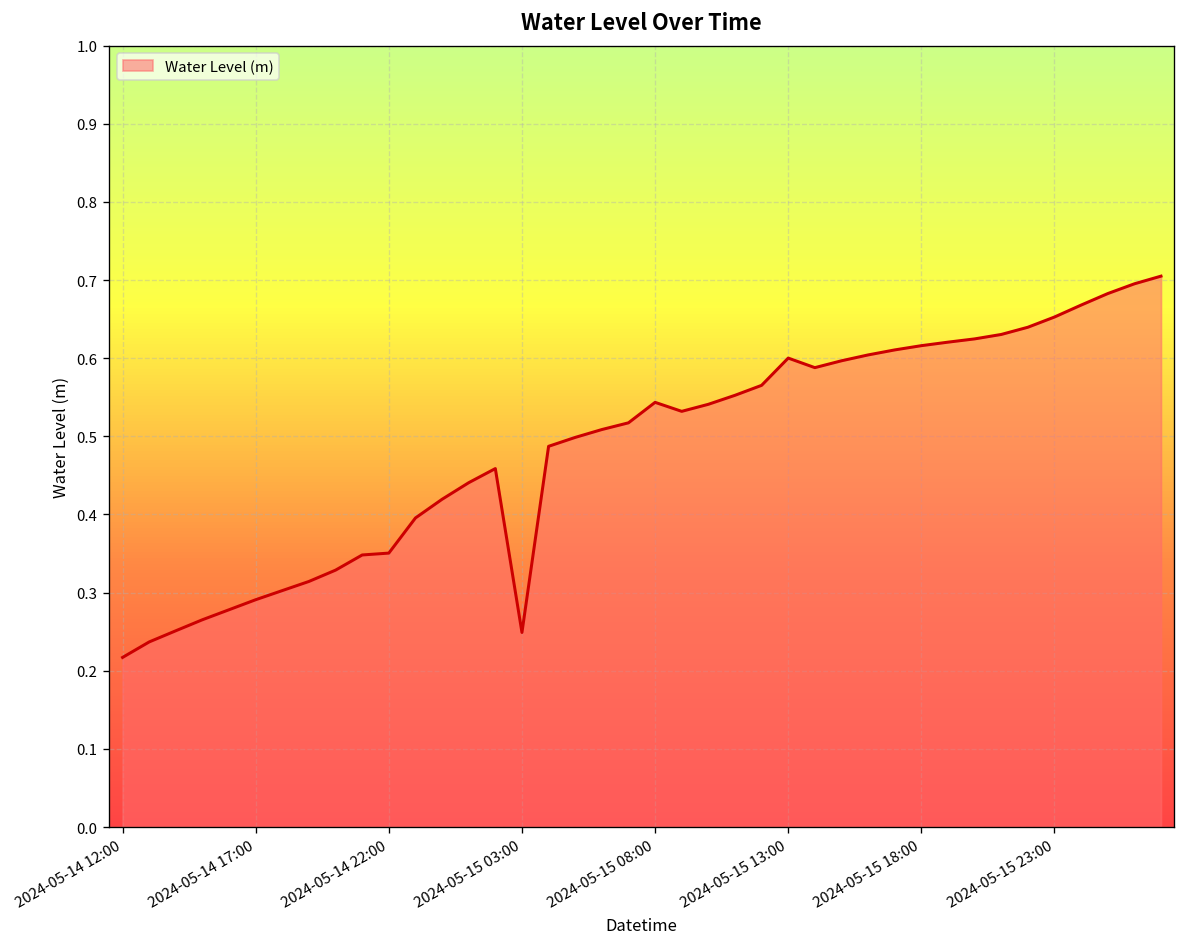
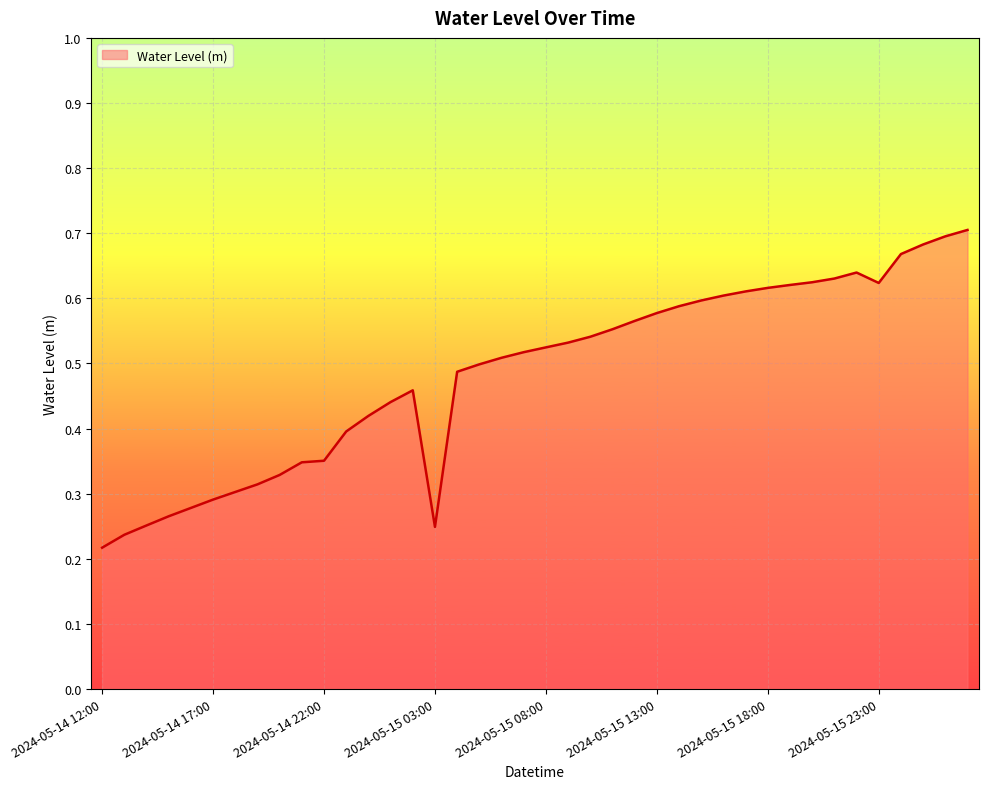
2024-05-15 08:00: 0.54 -> 0.52
2024-05-15 13:00: 0.60 -> 0.58
2024-05-15 23:00: 0.65 -> 0.62
